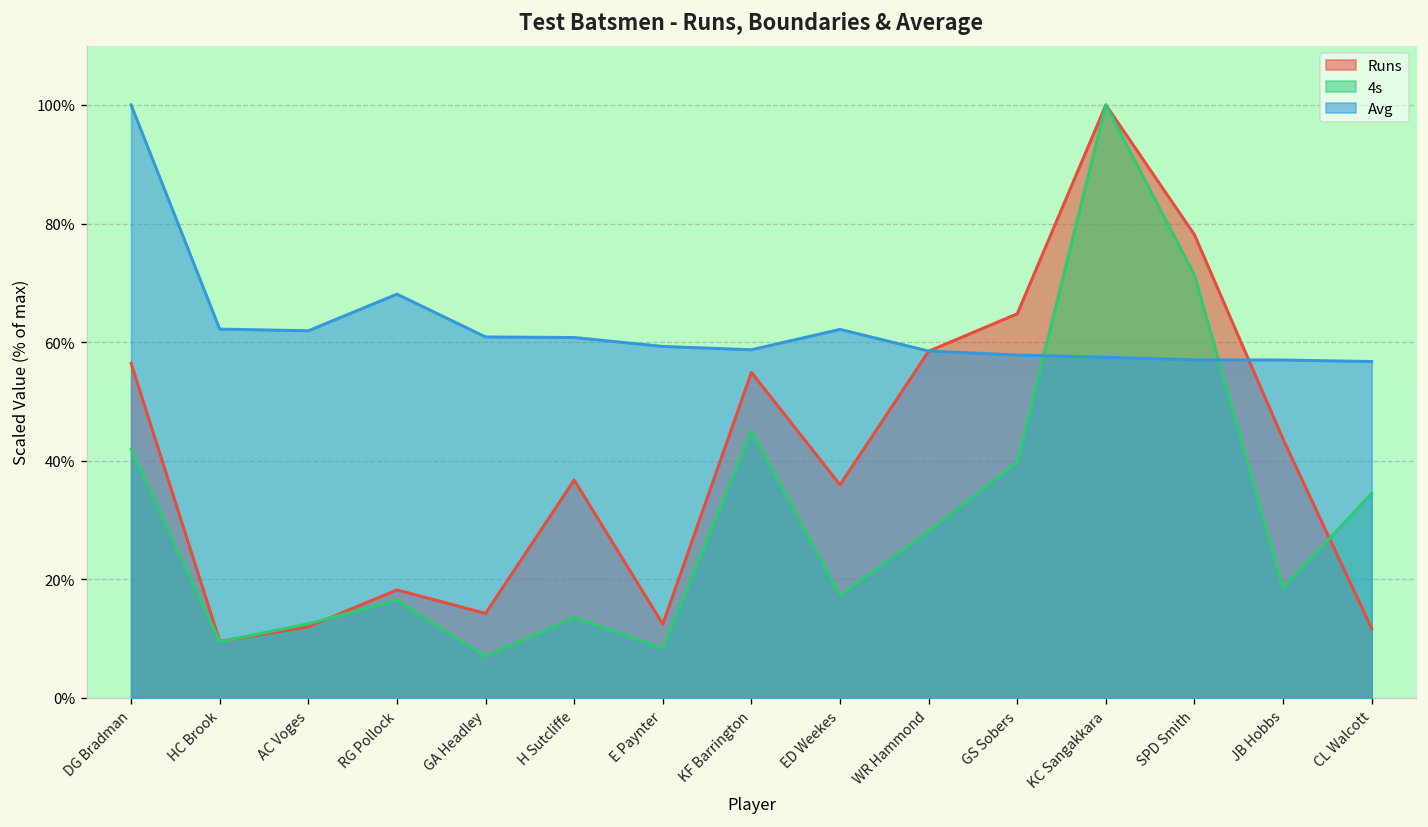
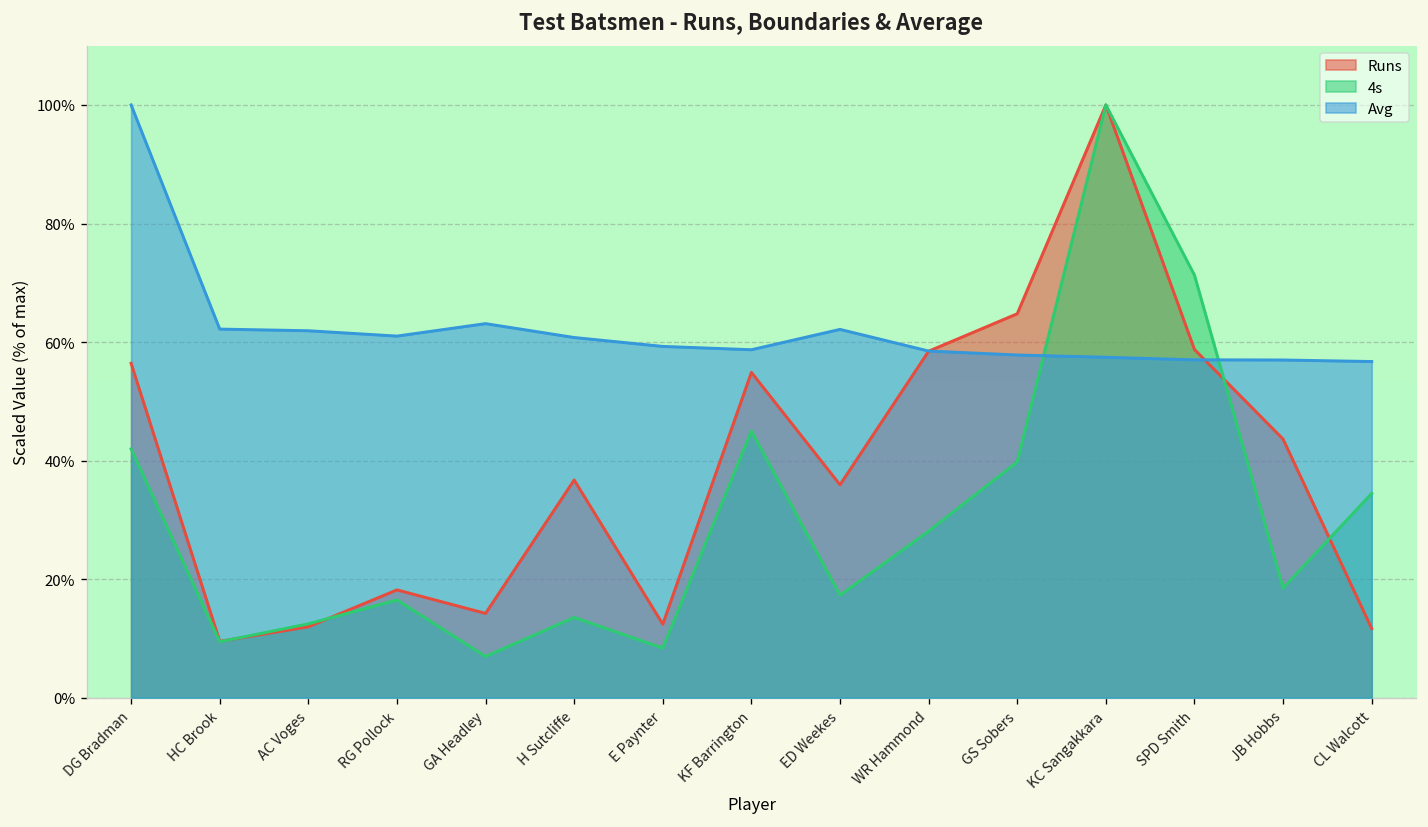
Avg, RG Pollock: 68% -> 61%
Avg, GA Headley: 61% -> 63%
Runs, SPD Smith: 78% -> 59%
